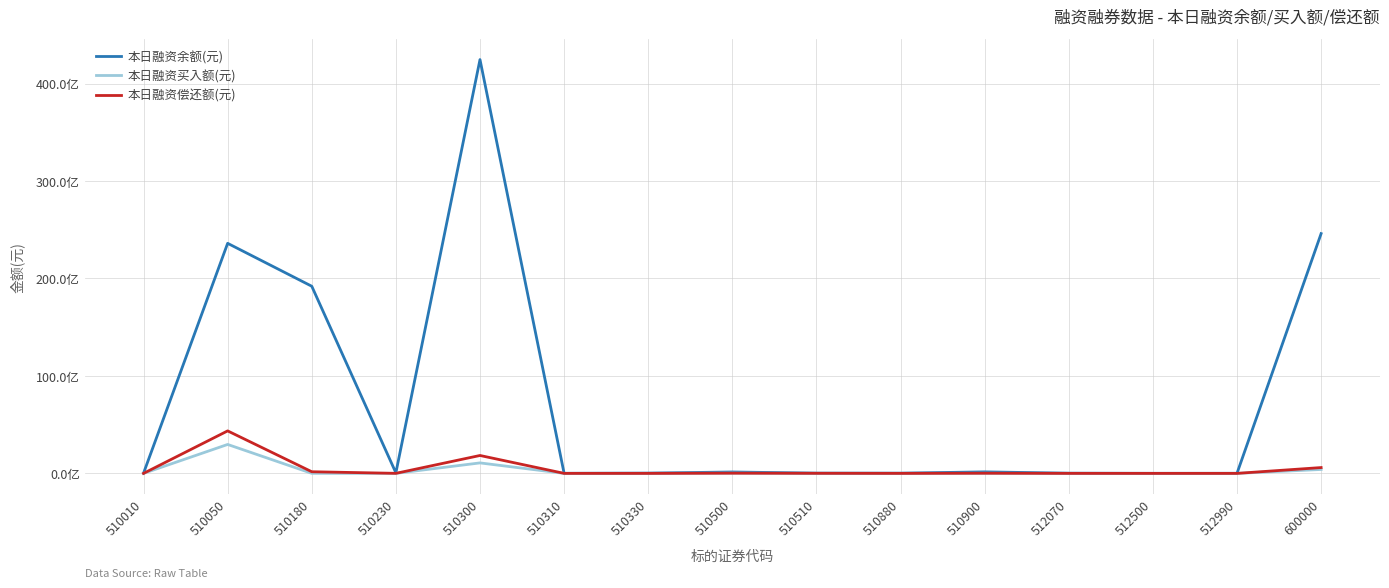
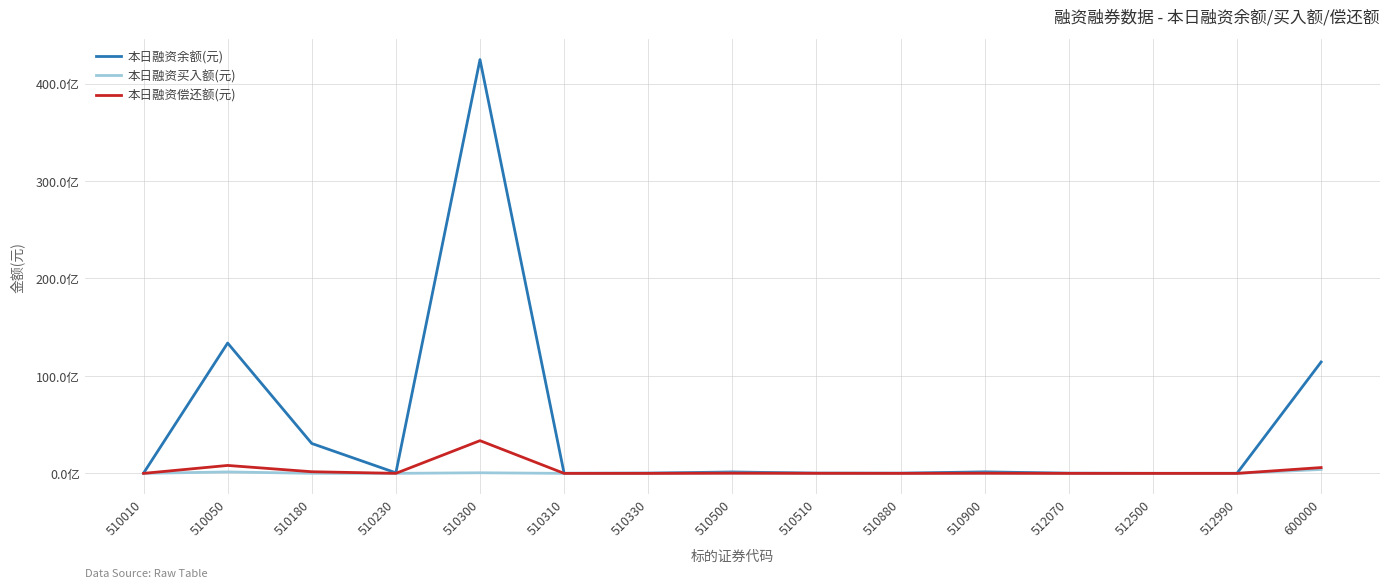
本日融资余额(元), 510050: 240亿 -> 130亿
本日融资买入额(元), 510050: 30亿 -> 0亿
本日融资偿还额(元), 510050: 40亿 -> 10亿
本日融资余额(元), 510180: 190亿 -> 30亿
本日融资买入额(元), 510300: 10亿 -> 0亿
本日融资偿还额(元), 510300: 20亿 -> 30亿
本日融资余额(元), 600000: 250亿 -> 110亿
